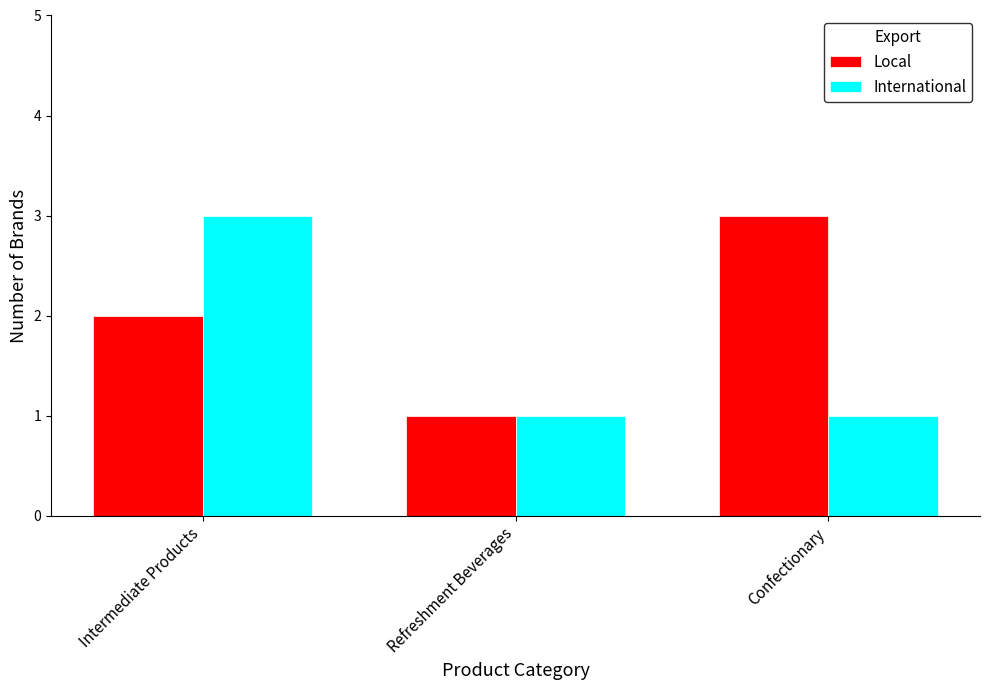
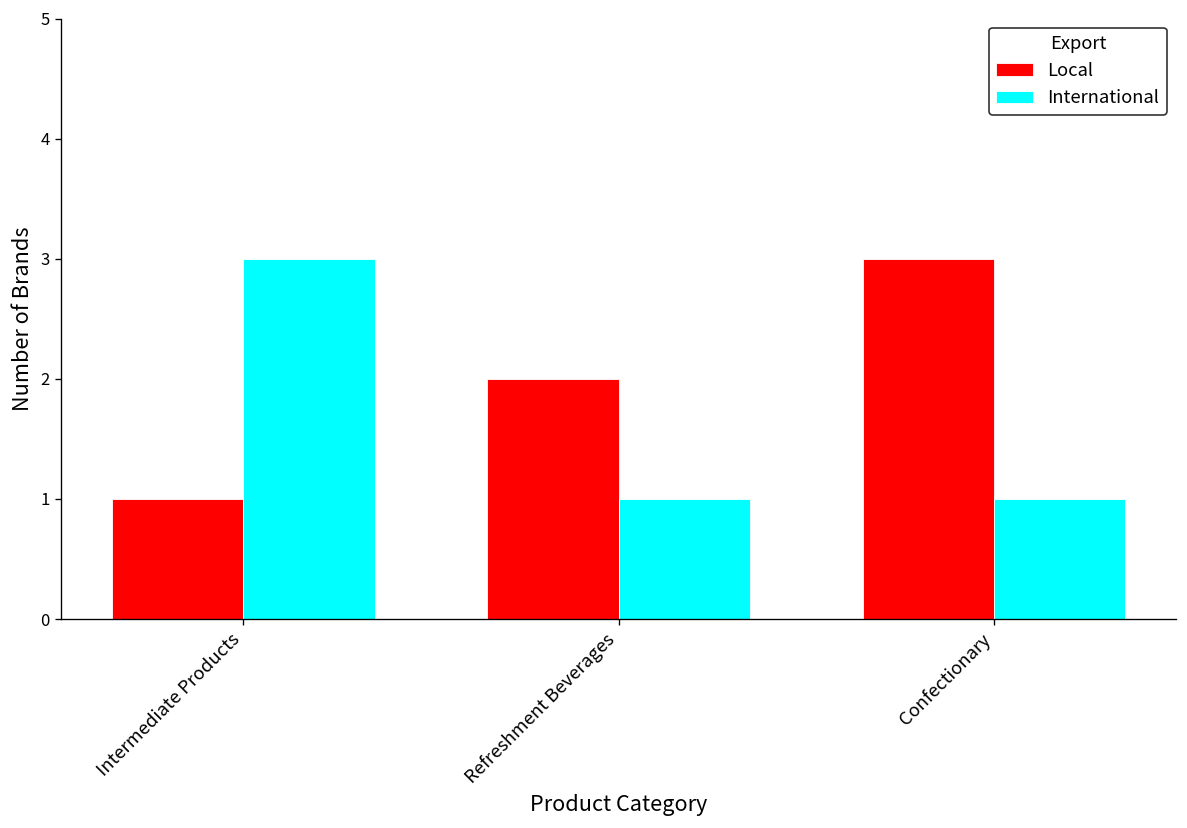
Local, Intermediate Products: 2 -> 1
Local, Refreshment Beverages: 1 -> 2
